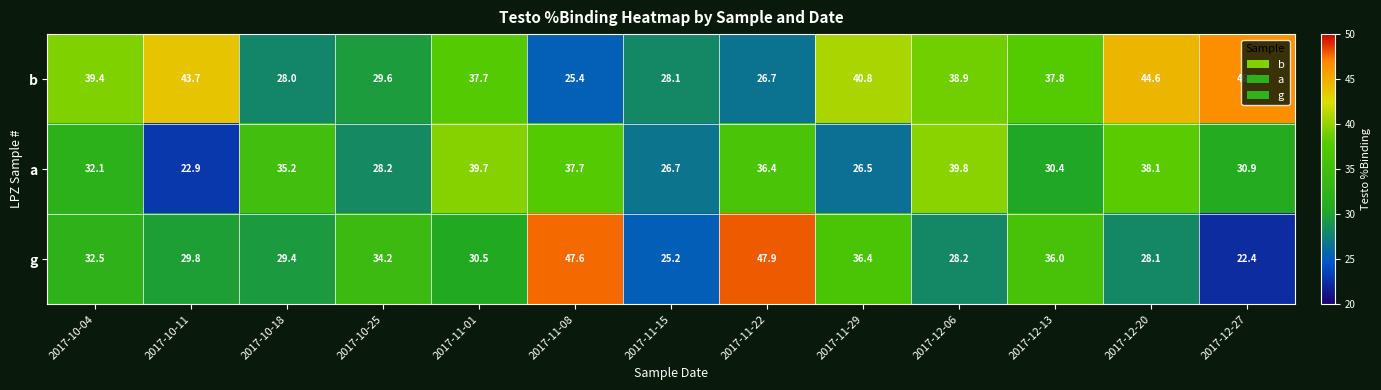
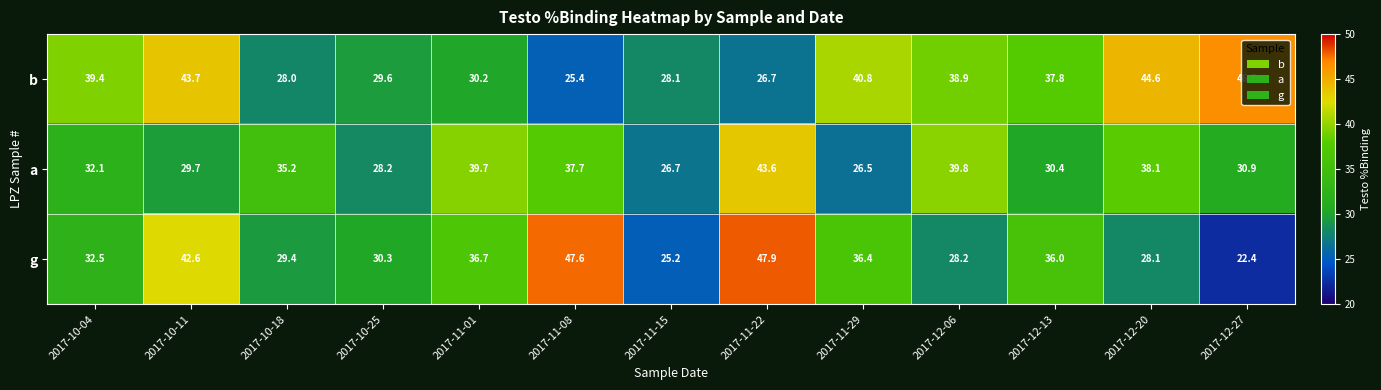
b, 2017-11-01: 37.7 -> 30.2
a, 2017-10-11: 22.9 -> 29.7
a, 2017-11-22: 36.4 -> 43.6
g, 2017-10-11: 29.8 -> 42.6
g, 2017-10-25: 34.2 -> 30.3
g, 2017-11-01: 30.5 -> 36.7
